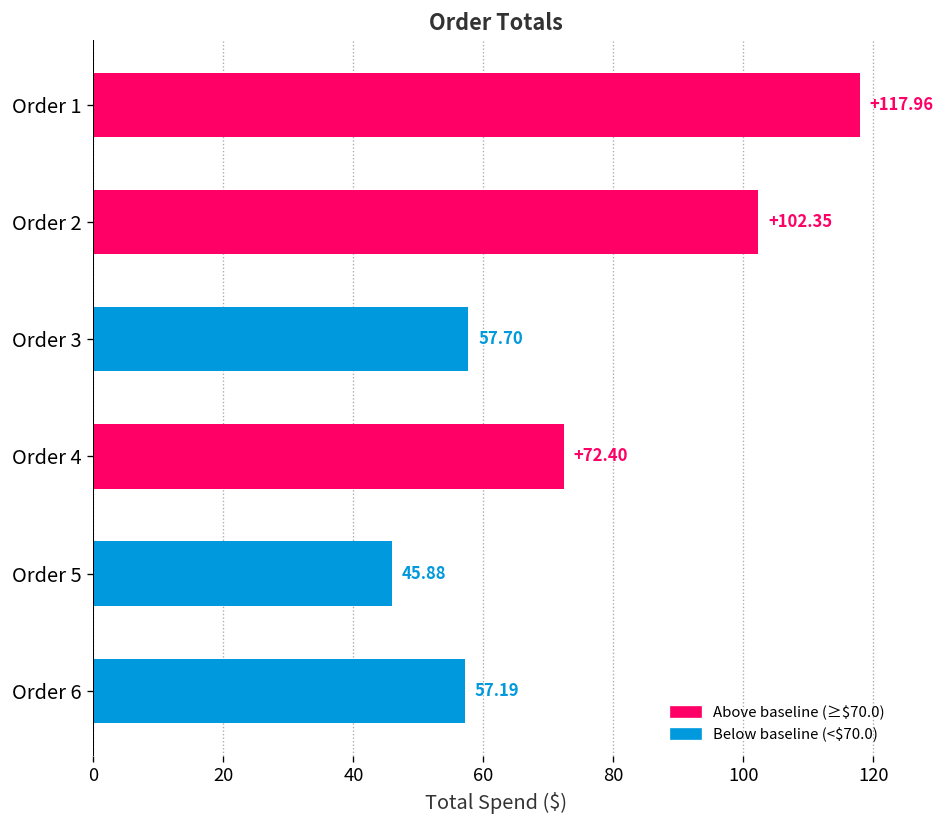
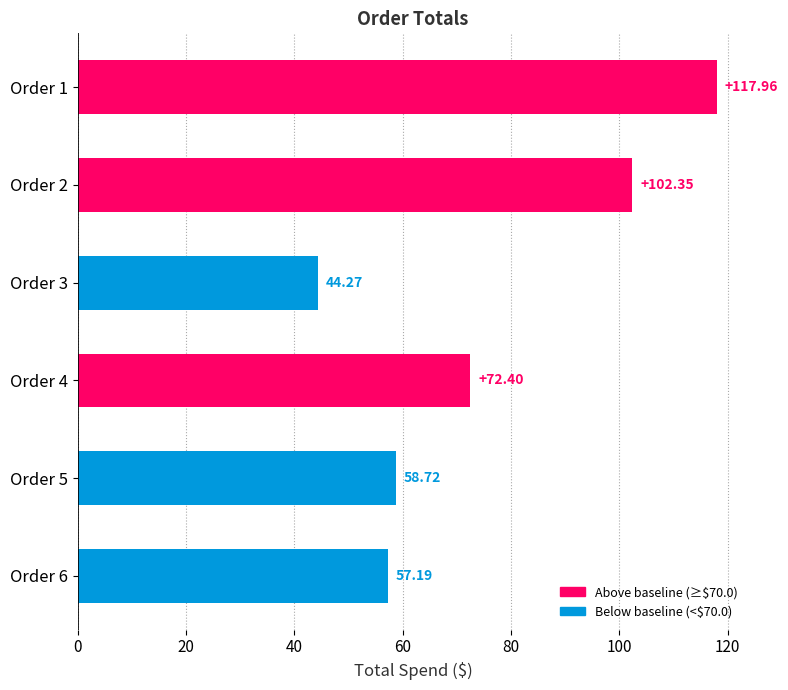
Order 3: 57.70 -> 44.27
Order 5: 45.88 -> 58.72
